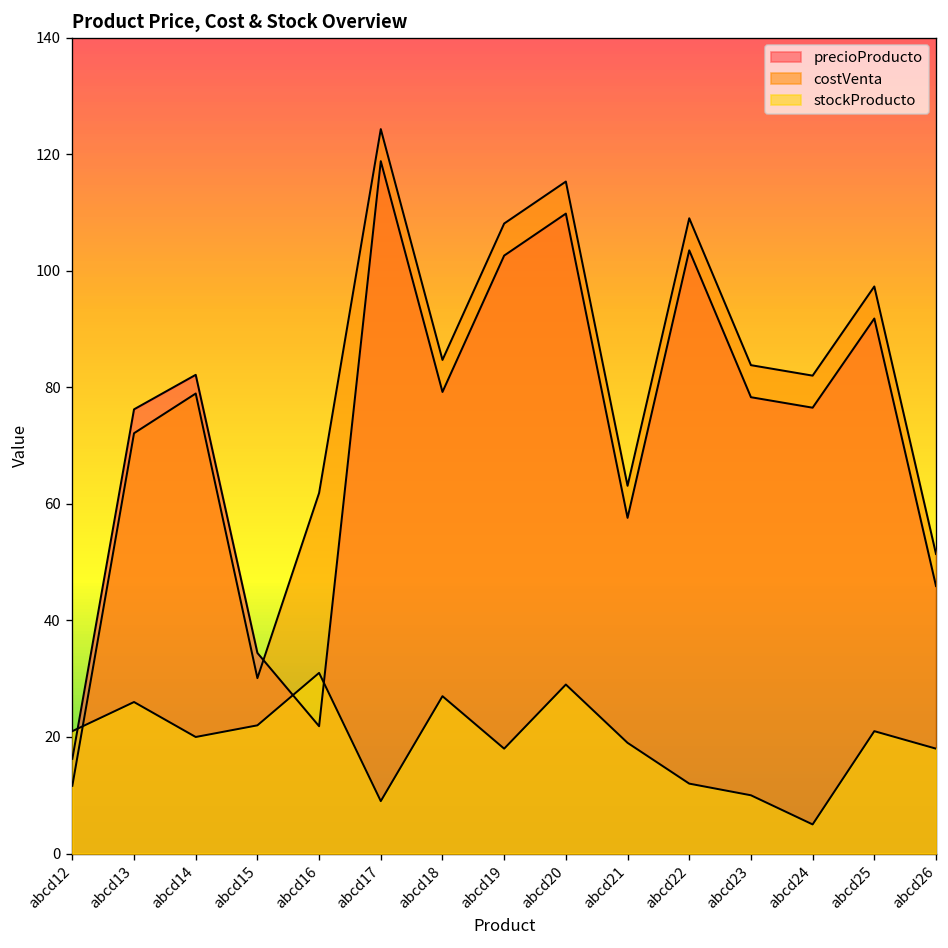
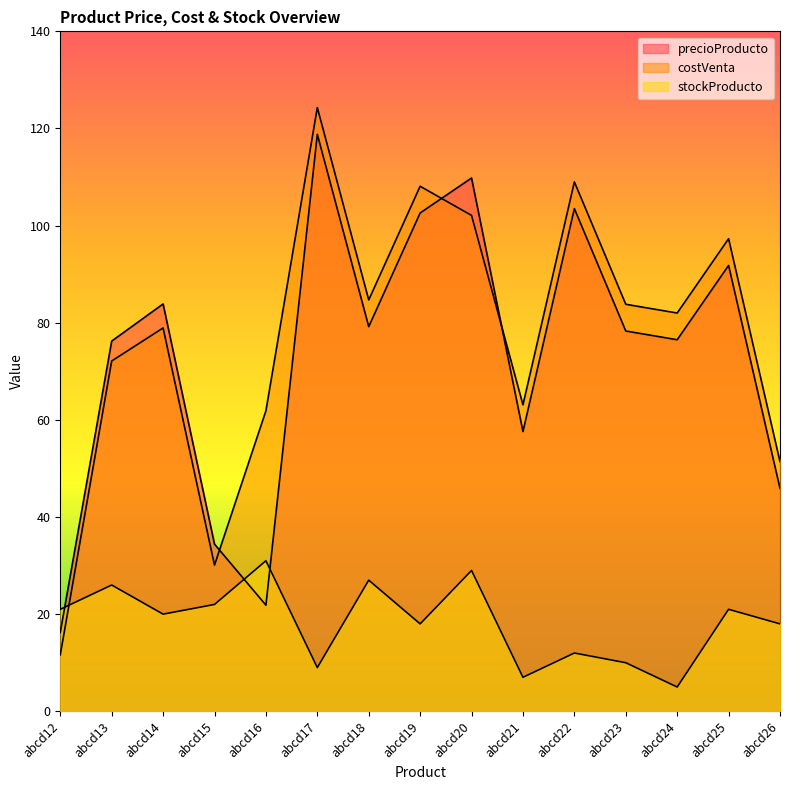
precioProducto, abcd14: 82 -> 84
costVenta, abcd20: 115 -> 102
stockProducto, abcd21: 19 -> 7
